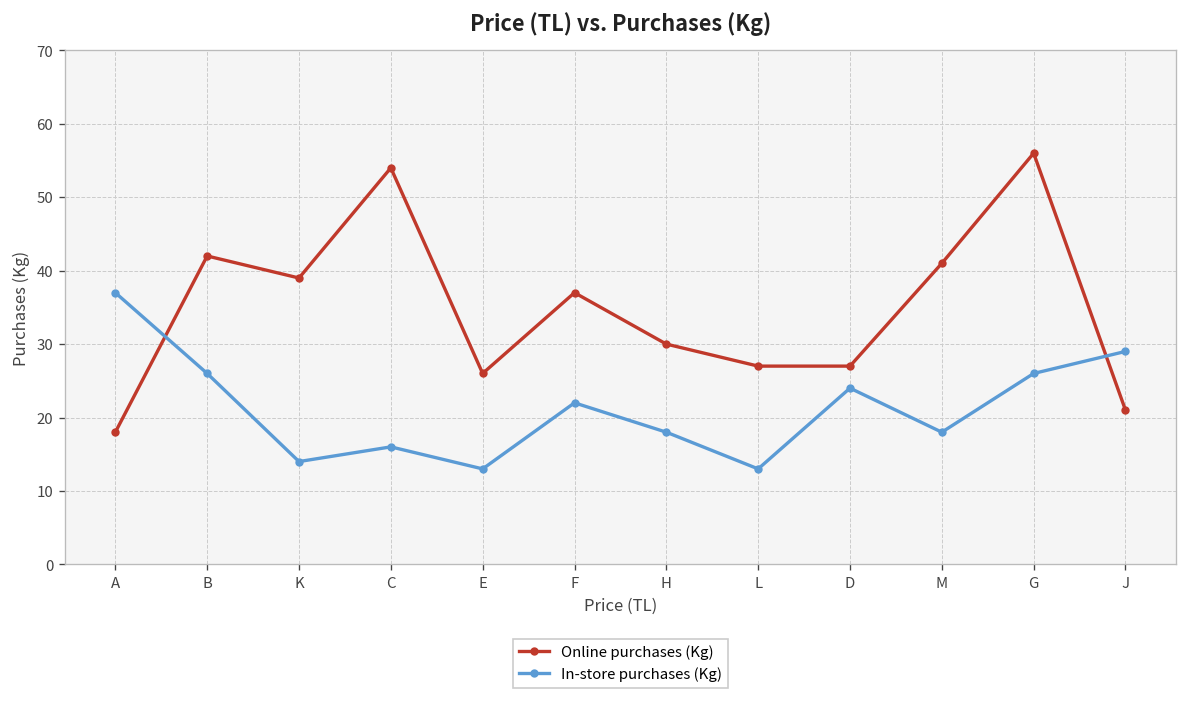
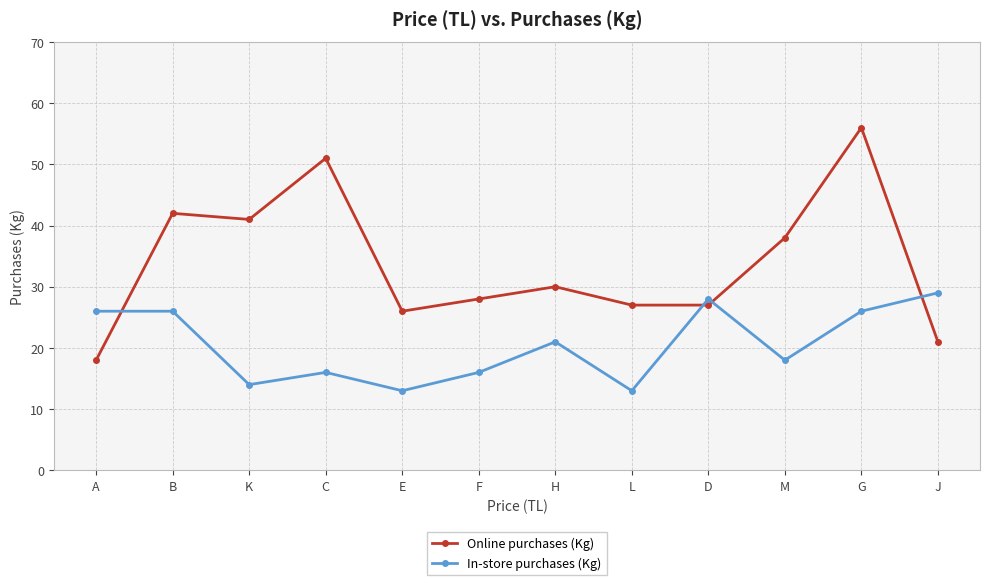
In-store purchases (Kg), A: 37 -> 26
Online purchases (Kg), K: 39 -> 41
Online purchases (Kg), C: 54 -> 51
Online purchases (Kg), F: 37 -> 28
In-store purchases (Kg), F: 22 -> 16
In-store purchases (Kg), H: 18 -> 21
In-store purchases (Kg), D: 24 -> 28
Online purchases (Kg), M: 41 -> 38
